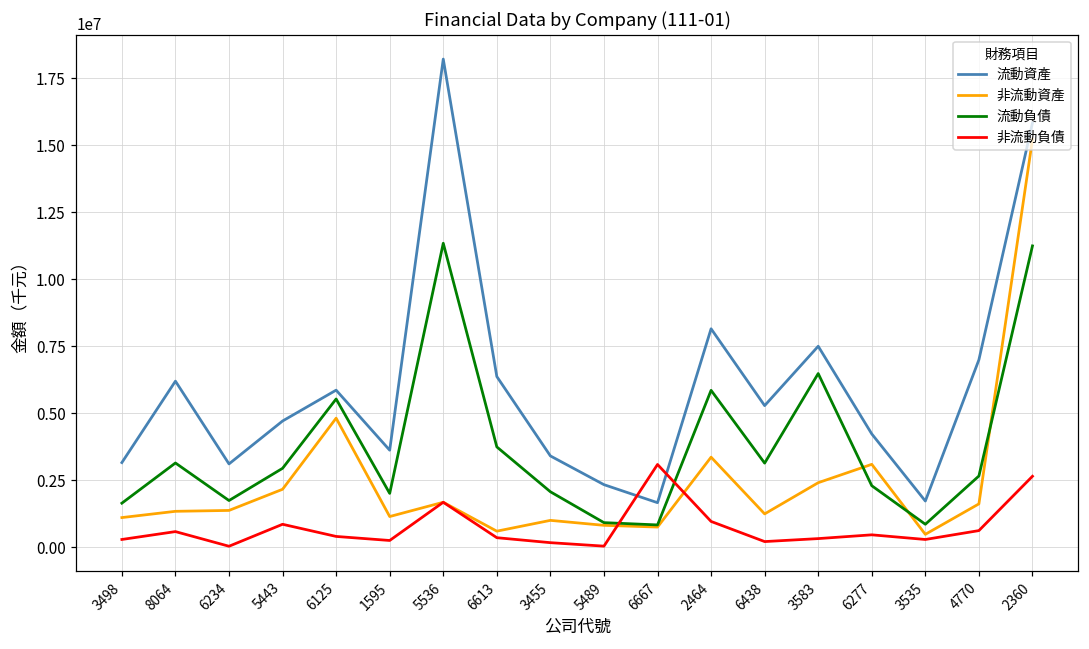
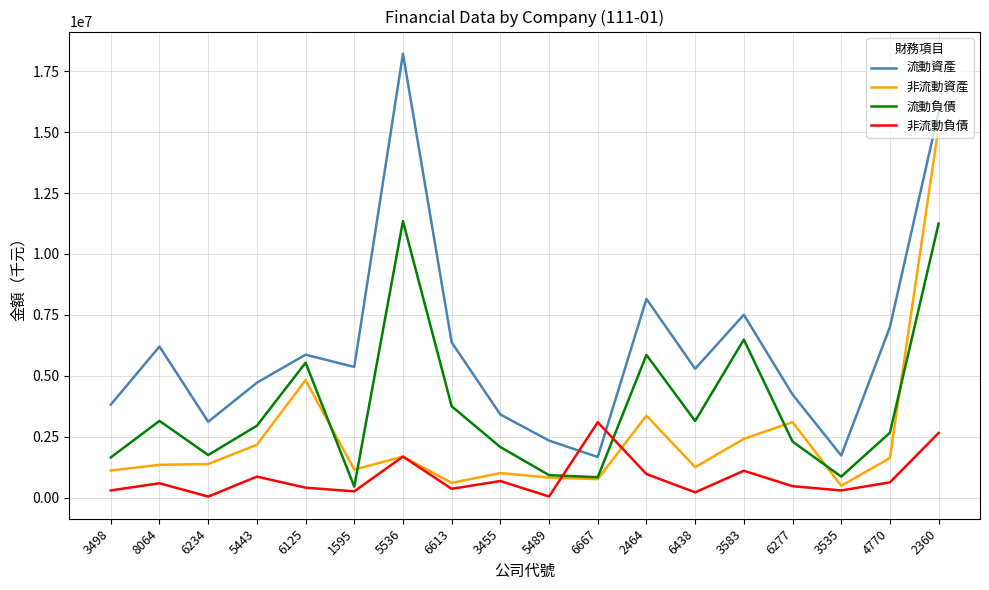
流動資產, 3498: 3200000 -> 3800000
流動資產, 1595: 3600000 -> 5400000
流動負債, 1595: 2000000 -> 400000
非流動負債, 3455: 200000 -> 700000
非流動負債, 3583: 300000 -> 1100000
